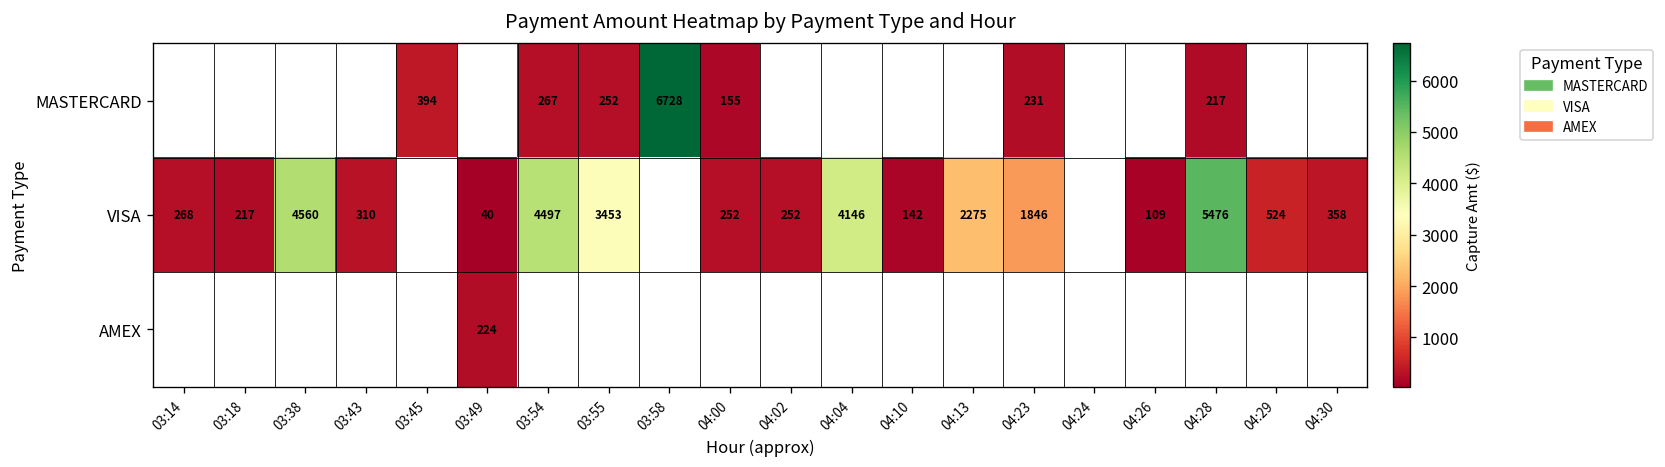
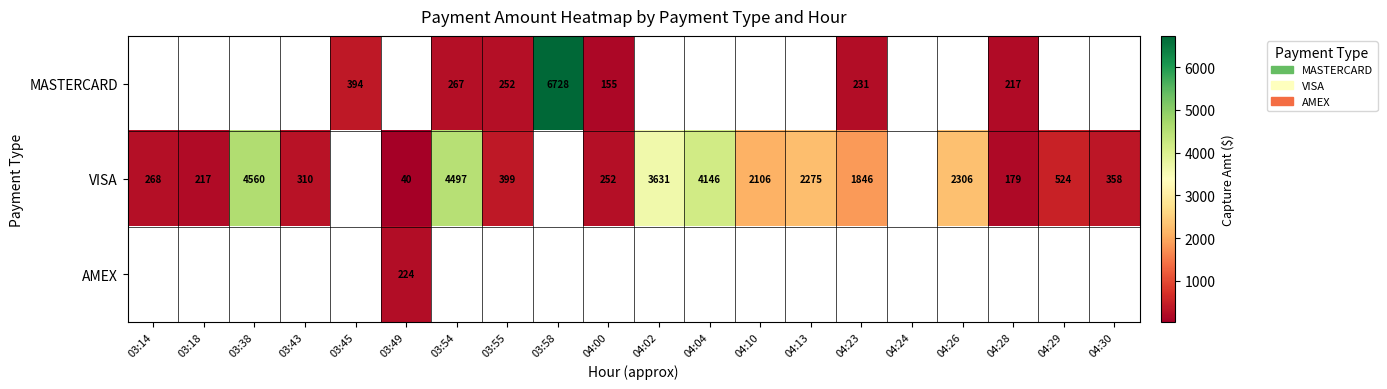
VISA, 03:55: 3453 -> 399
VISA, 04:02: 252 -> 3631
VISA, 04:10: 142 -> 2106
VISA, 04:26: 109 -> 2306
VISA, 04:28: 5476 -> 179
